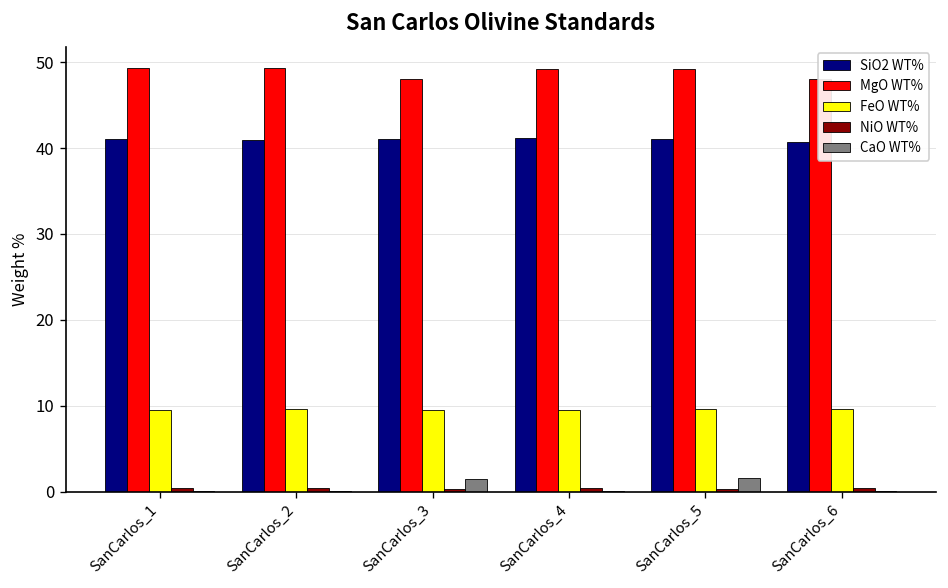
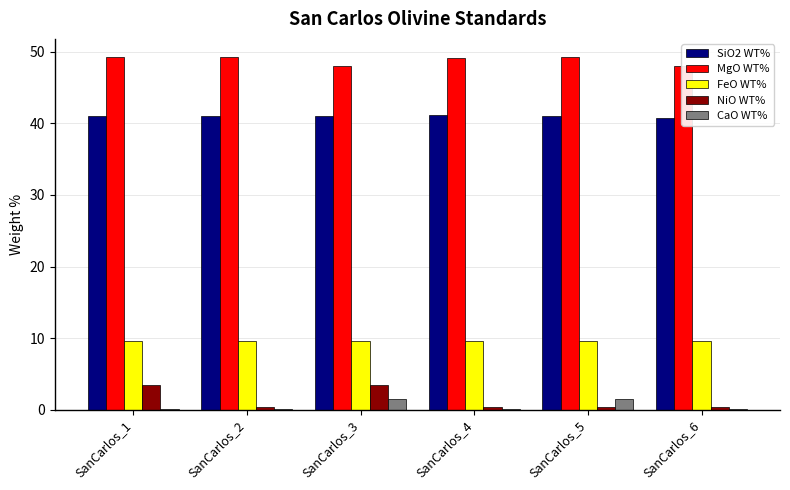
NiO WT%, SanCarlos_1: 0 -> 4
NiO WT%, SanCarlos_3: 0 -> 3
